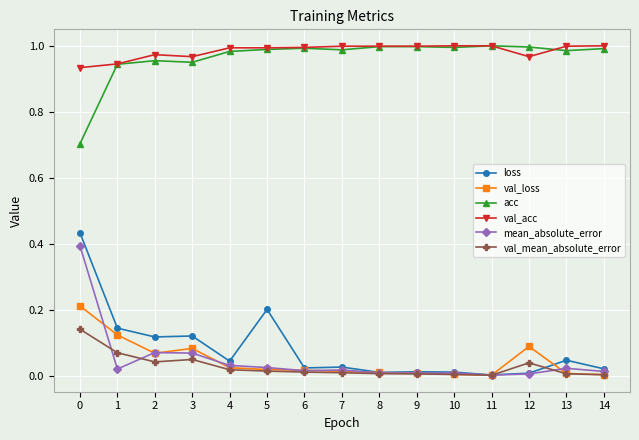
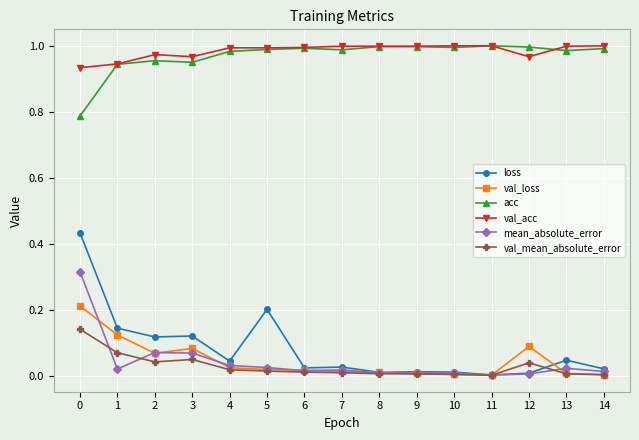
acc, 0: 0.70 -> 0.79
mean_absolute_error, 0: 0.39 -> 0.32
